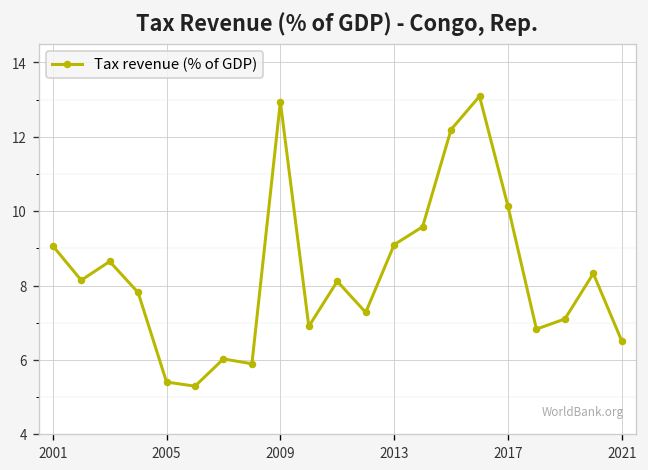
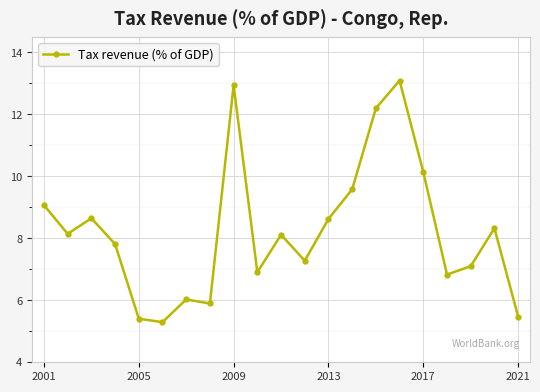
2013: 9.1 -> 8.6
2021: 6.5 -> 5.5
